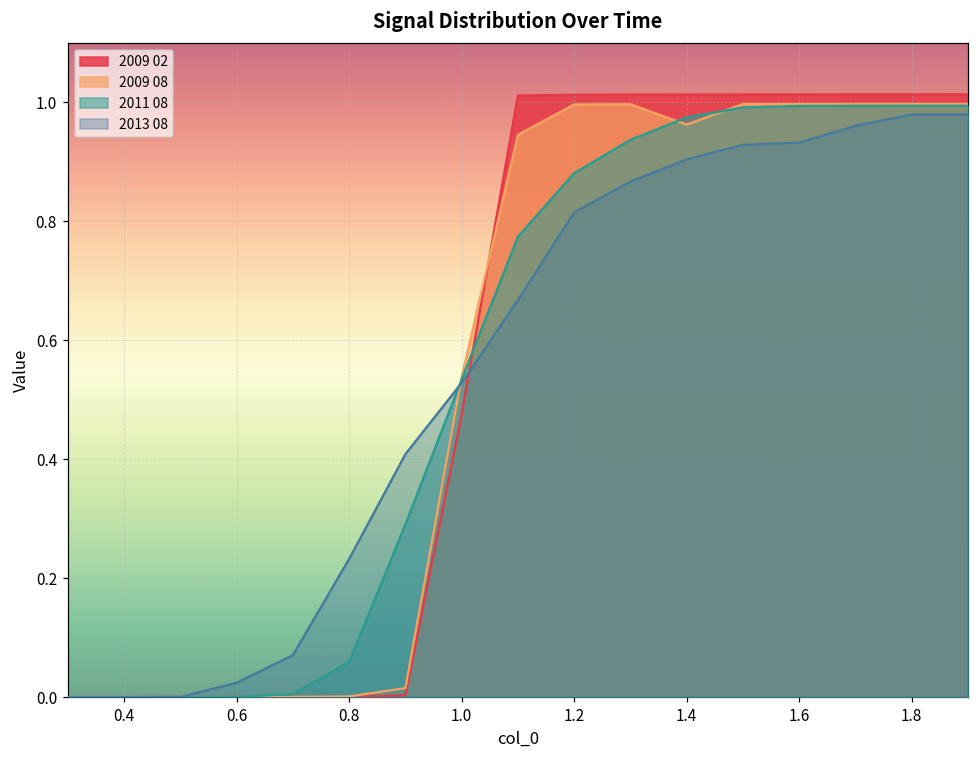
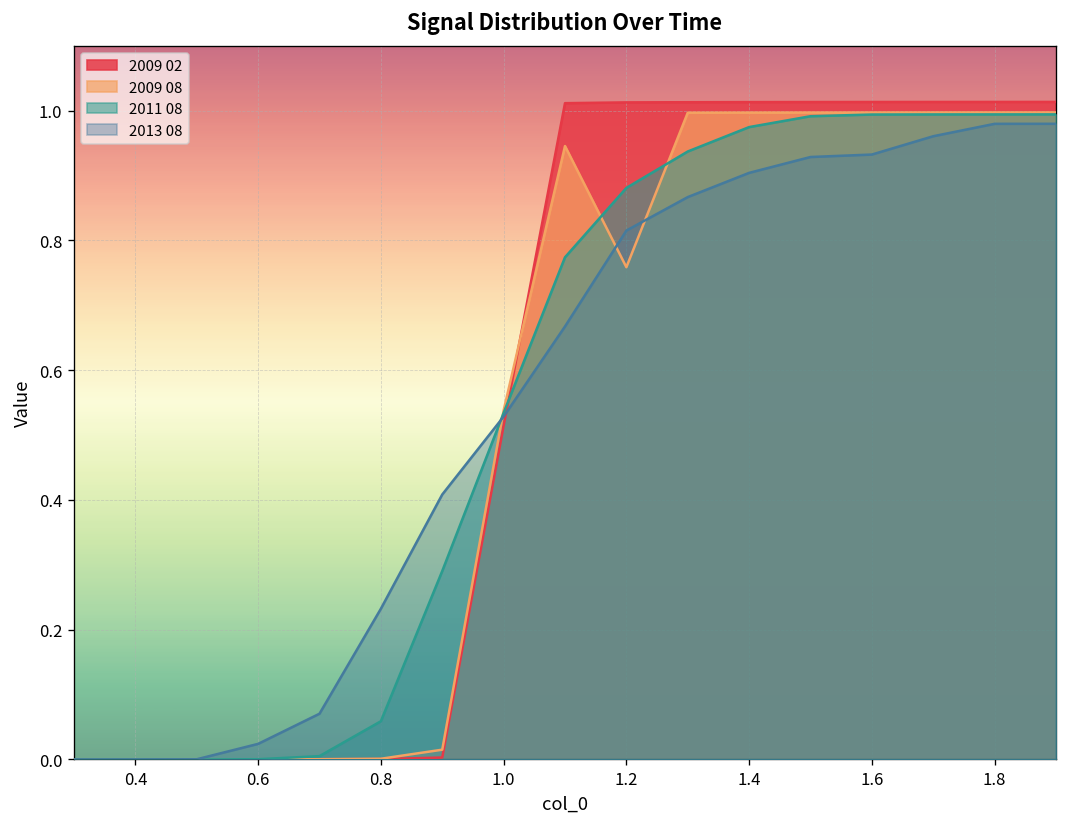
2009 02, 1.0: 0.48 -> 0.51
2009 08, 1.2: 1.00 -> 0.76
2009 08, 1.4: 0.96 -> 1.00
